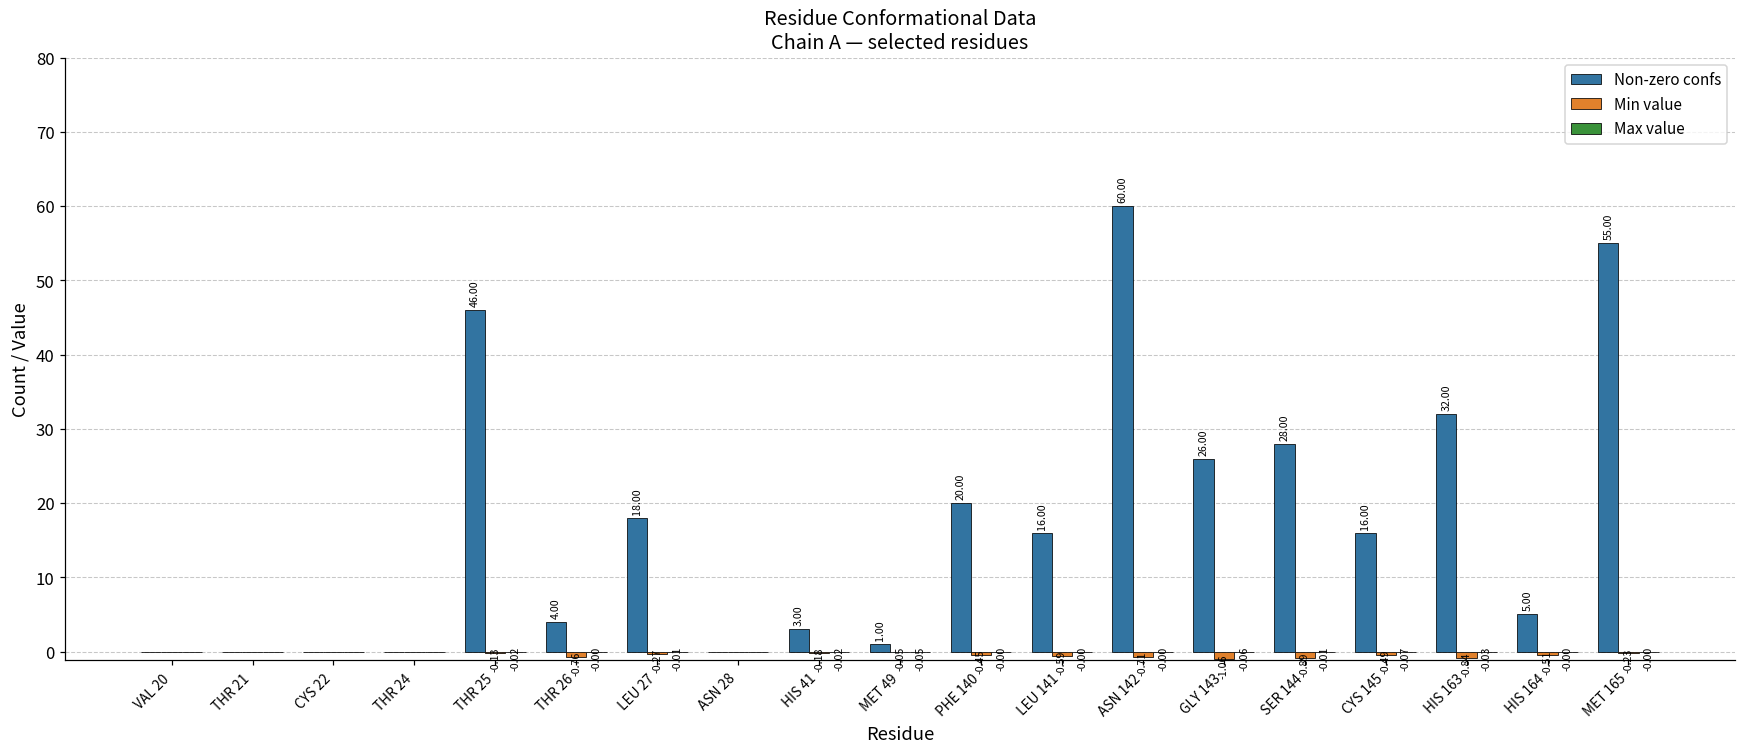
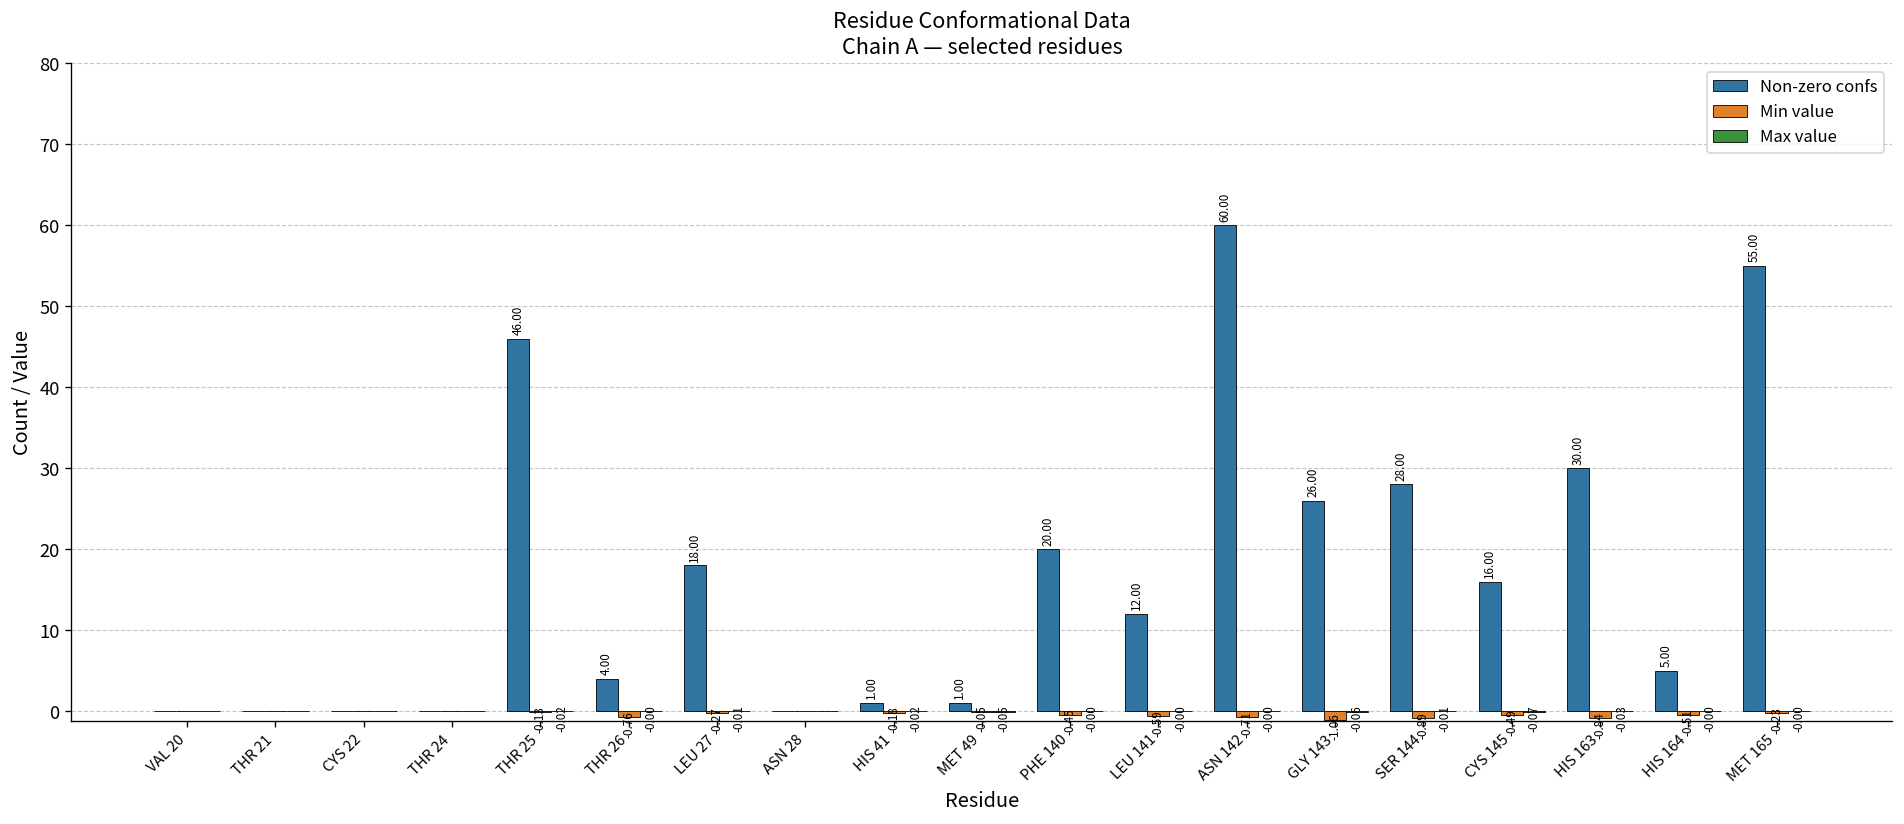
Non-zero confs, HIS 41: 3.00 -> 1.00
Non-zero confs, LEU 141: 16.00 -> 12.00
Non-zero confs, HIS 163: 32.00 -> 30.00
